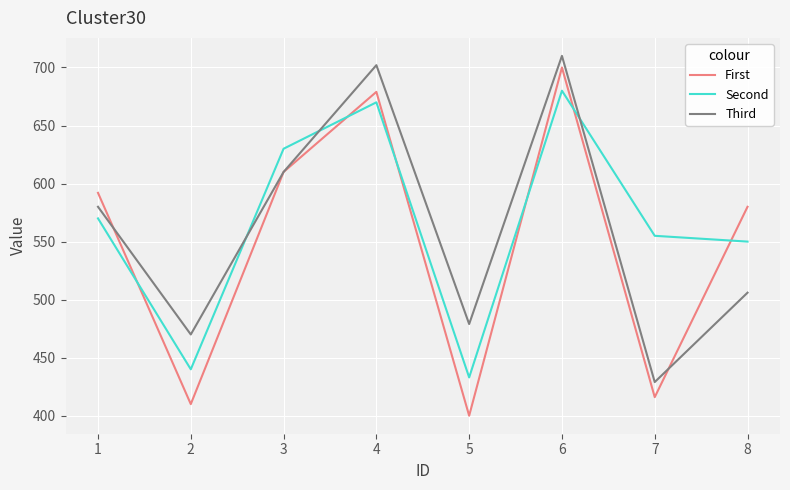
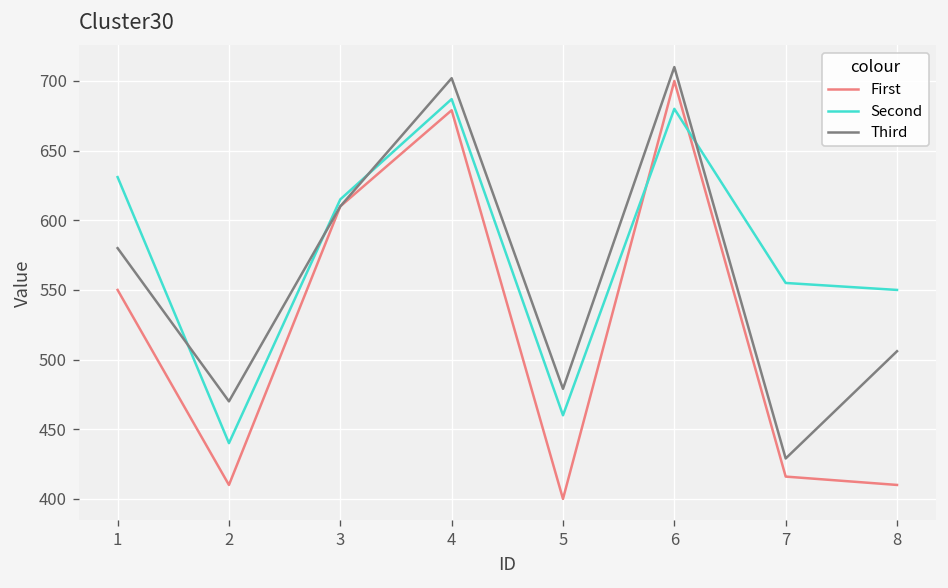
First, 1: 592 -> 550
Second, 1: 570 -> 631
Second, 3: 630 -> 615
Second, 4: 670 -> 687
Second, 5: 433 -> 460
First, 8: 580 -> 410
